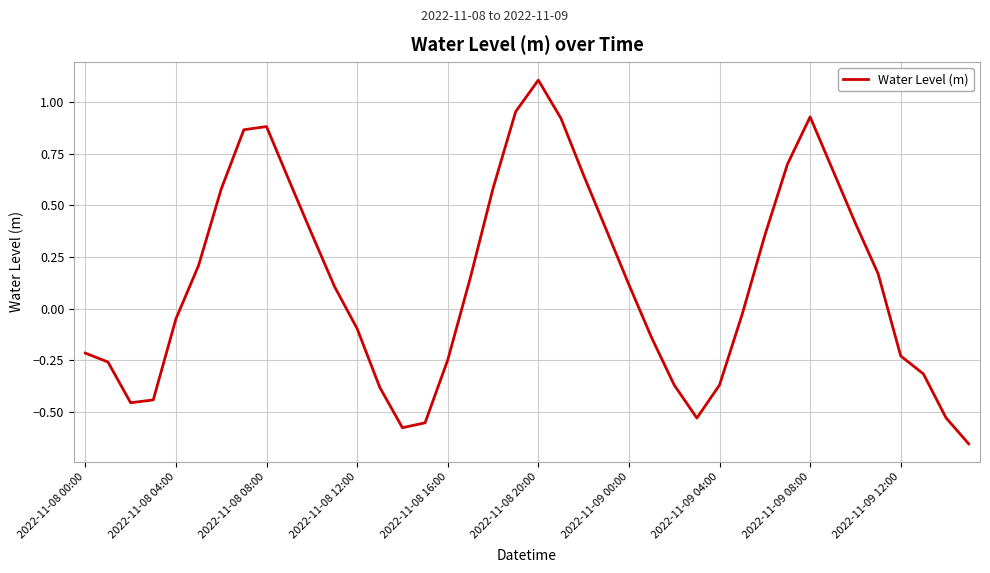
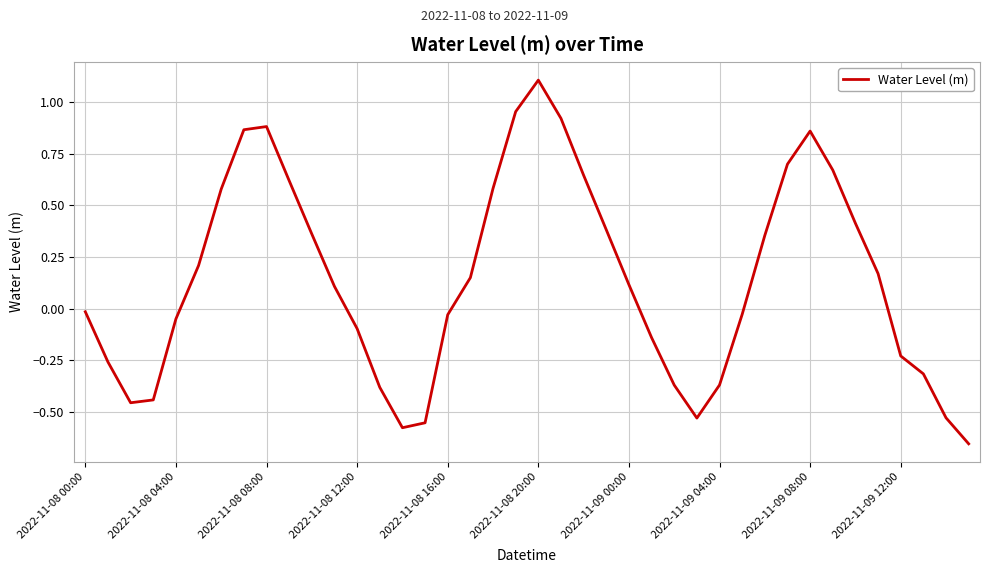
2022-11-08 00:00: -0.21 -> -0.01
2022-11-08 16:00: -0.25 -> -0.03
2022-11-09 08:00: 0.93 -> 0.86
